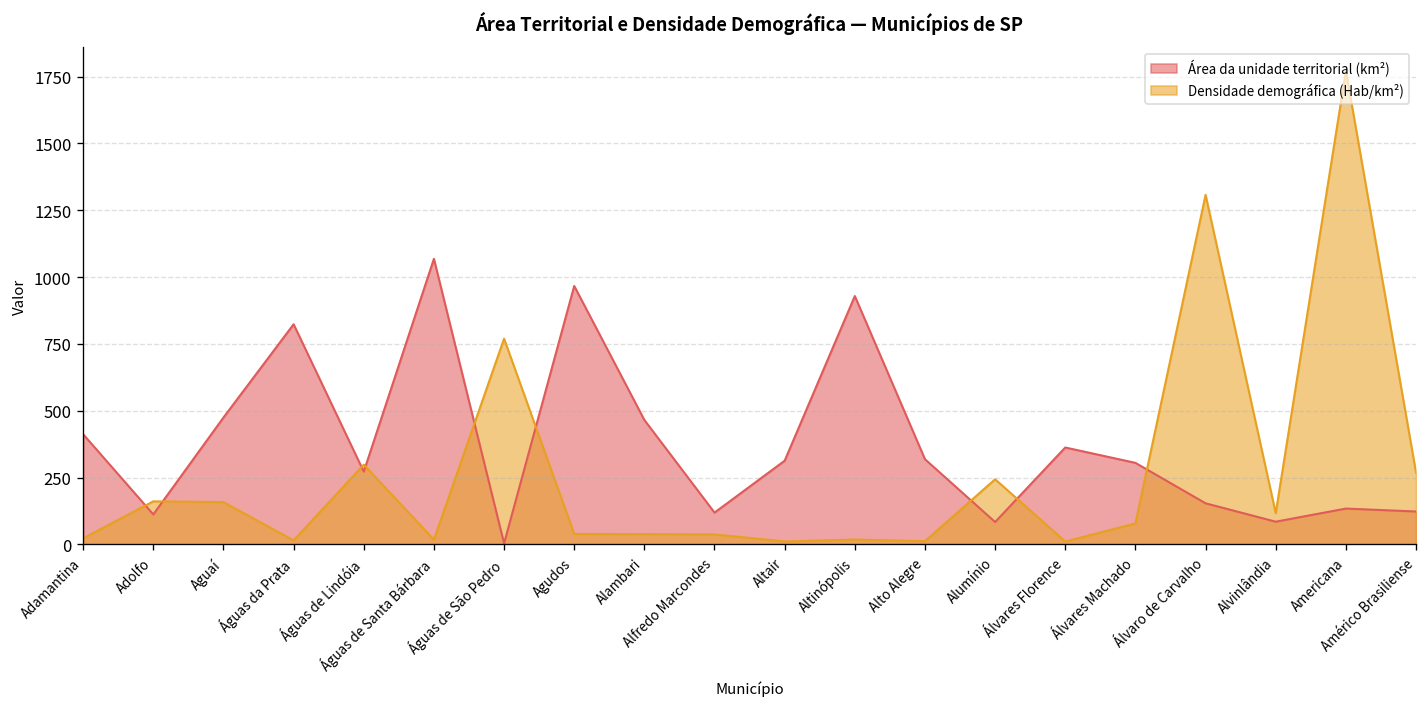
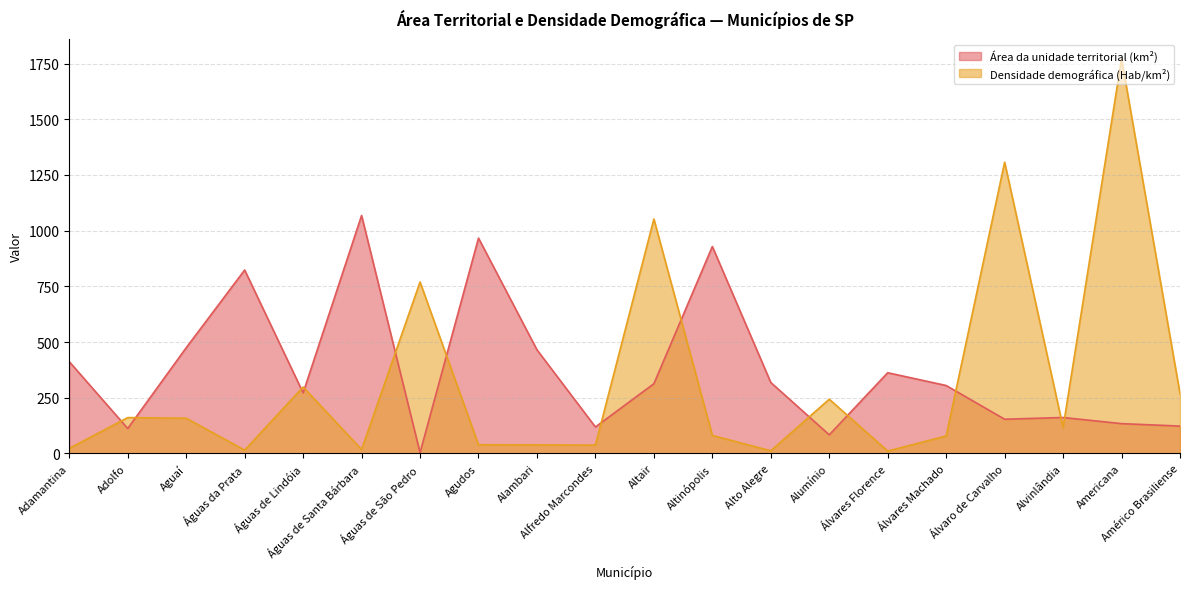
Densidade demográfica (Hab/km²), Altair: 10 -> 1050
Densidade demográfica (Hab/km²), Altinópolis: 20 -> 80
Área da unidade territorial (km²), Alvinlândia: 80 -> 160
